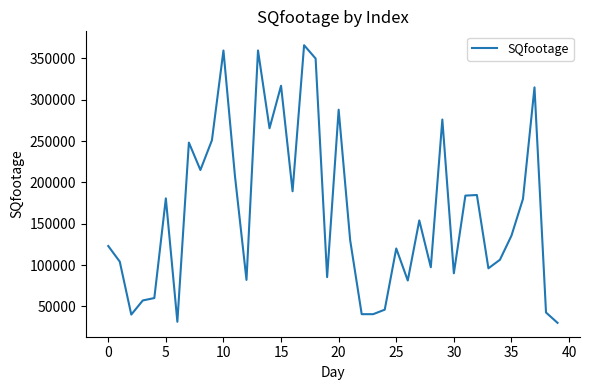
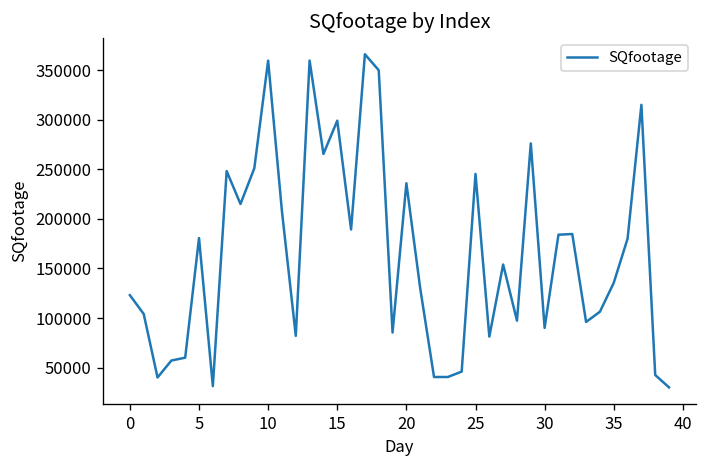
15: 320000 -> 300000
20: 290000 -> 240000
25: 120000 -> 250000
